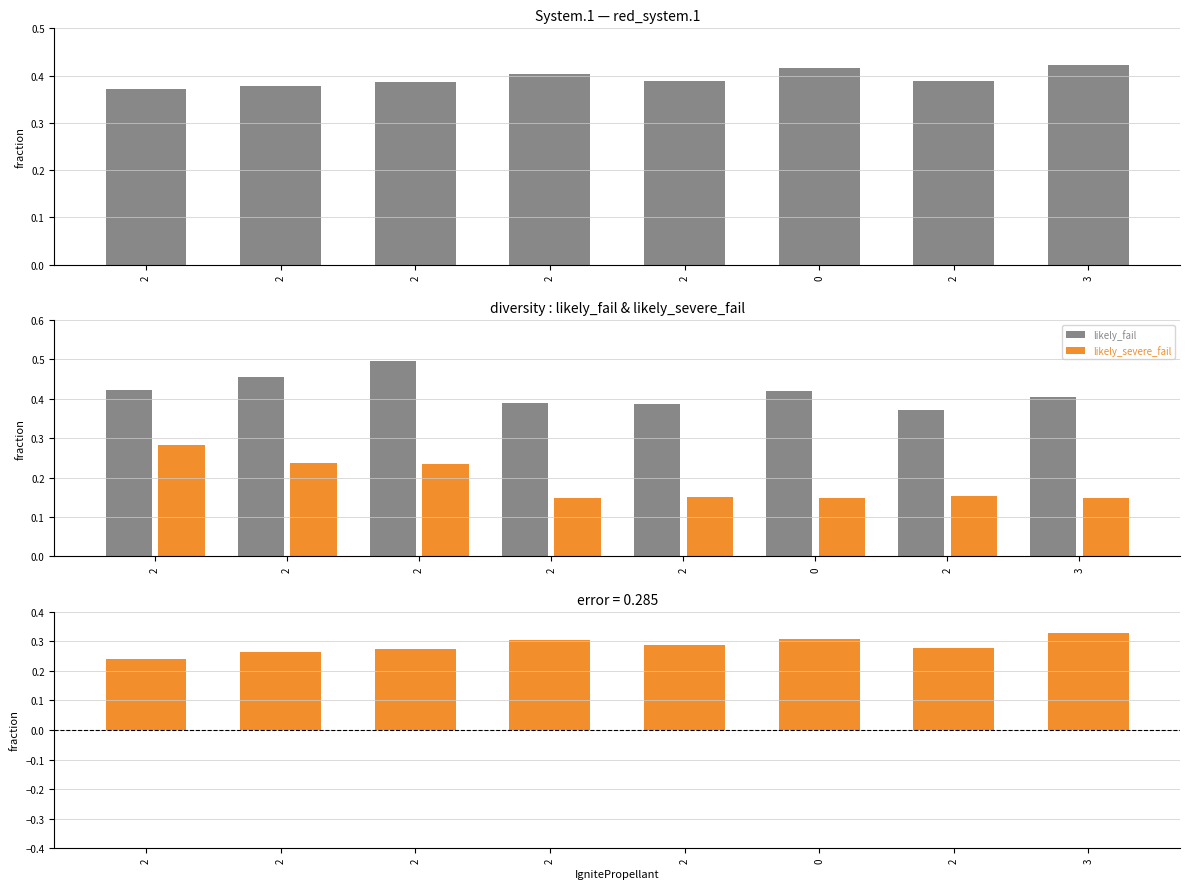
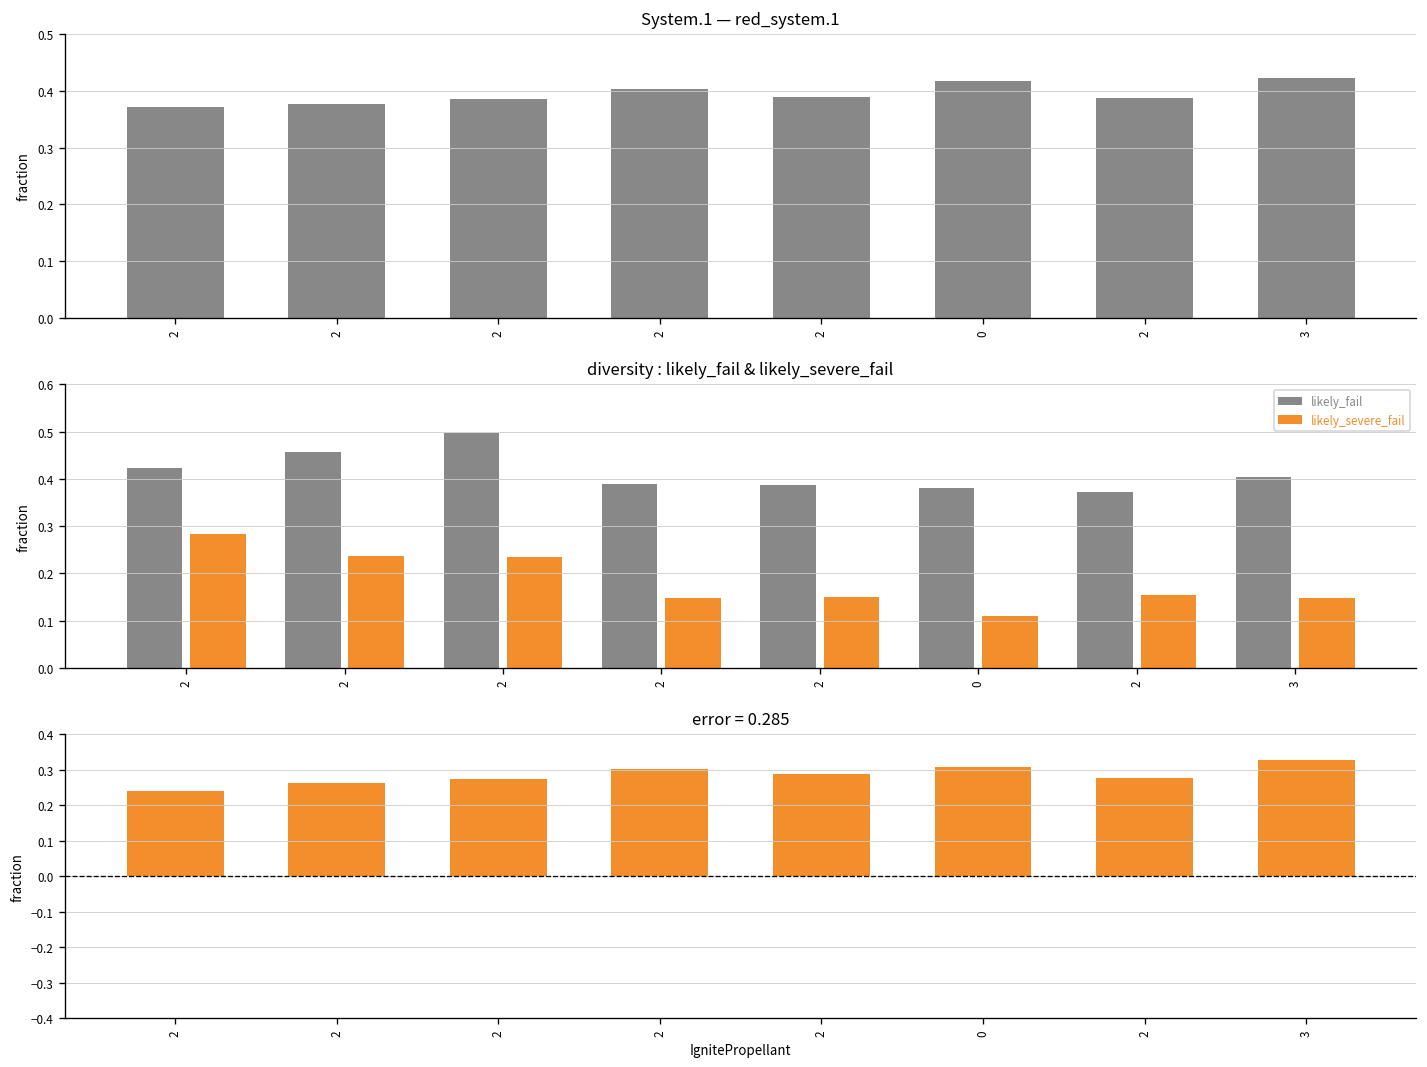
diversity : likely_fail & likely_severe_fail, likely_fail, 0: 0.42 -> 0.38
diversity : likely_fail & likely_severe_fail, likely_severe_fail, 0: 0.15 -> 0.11
